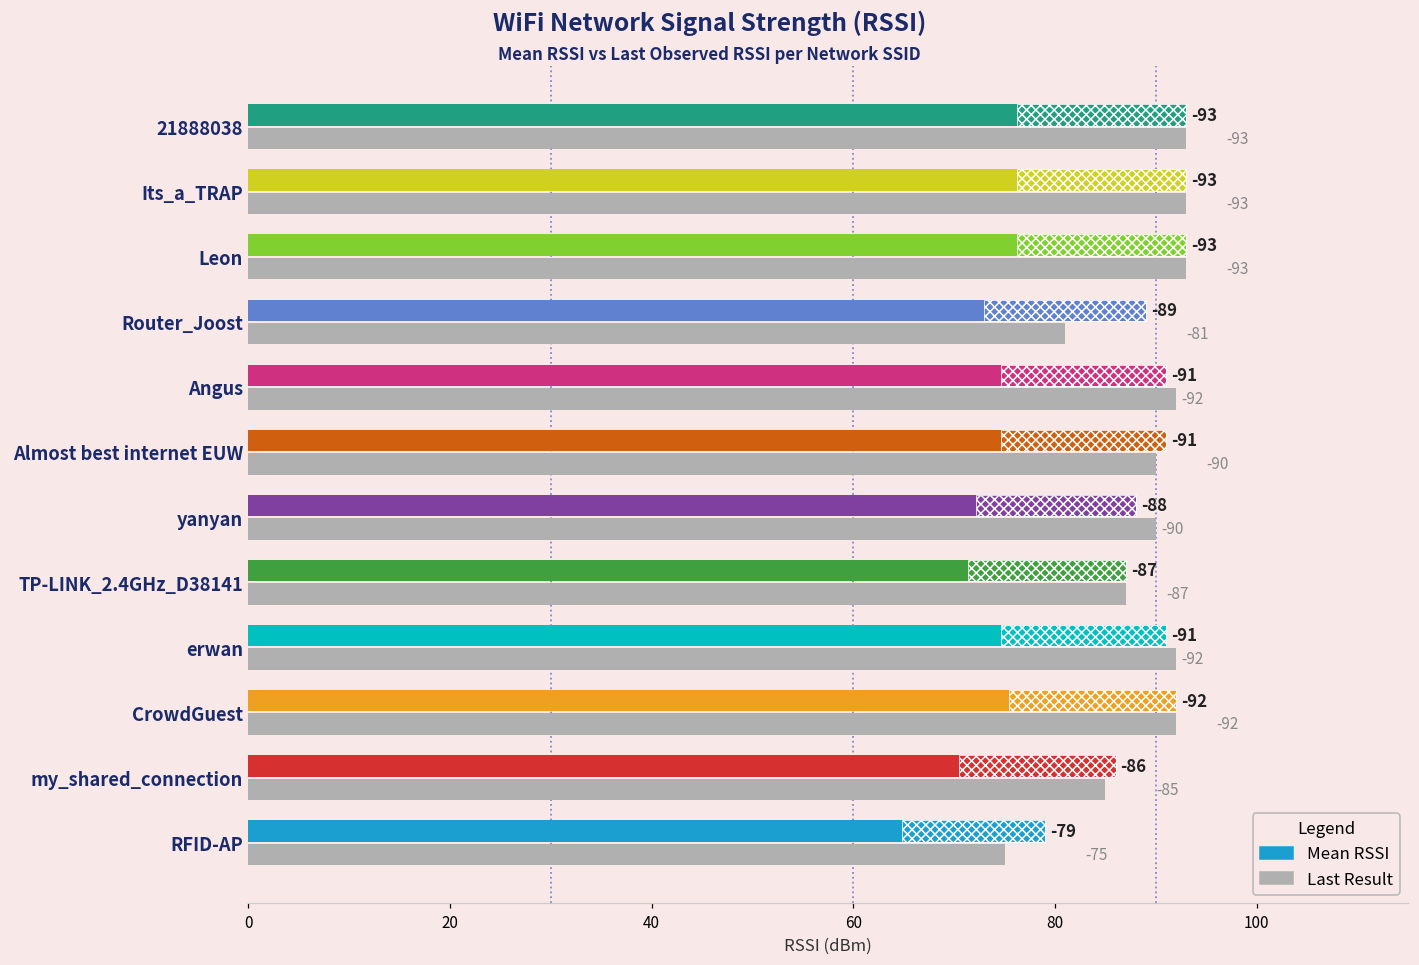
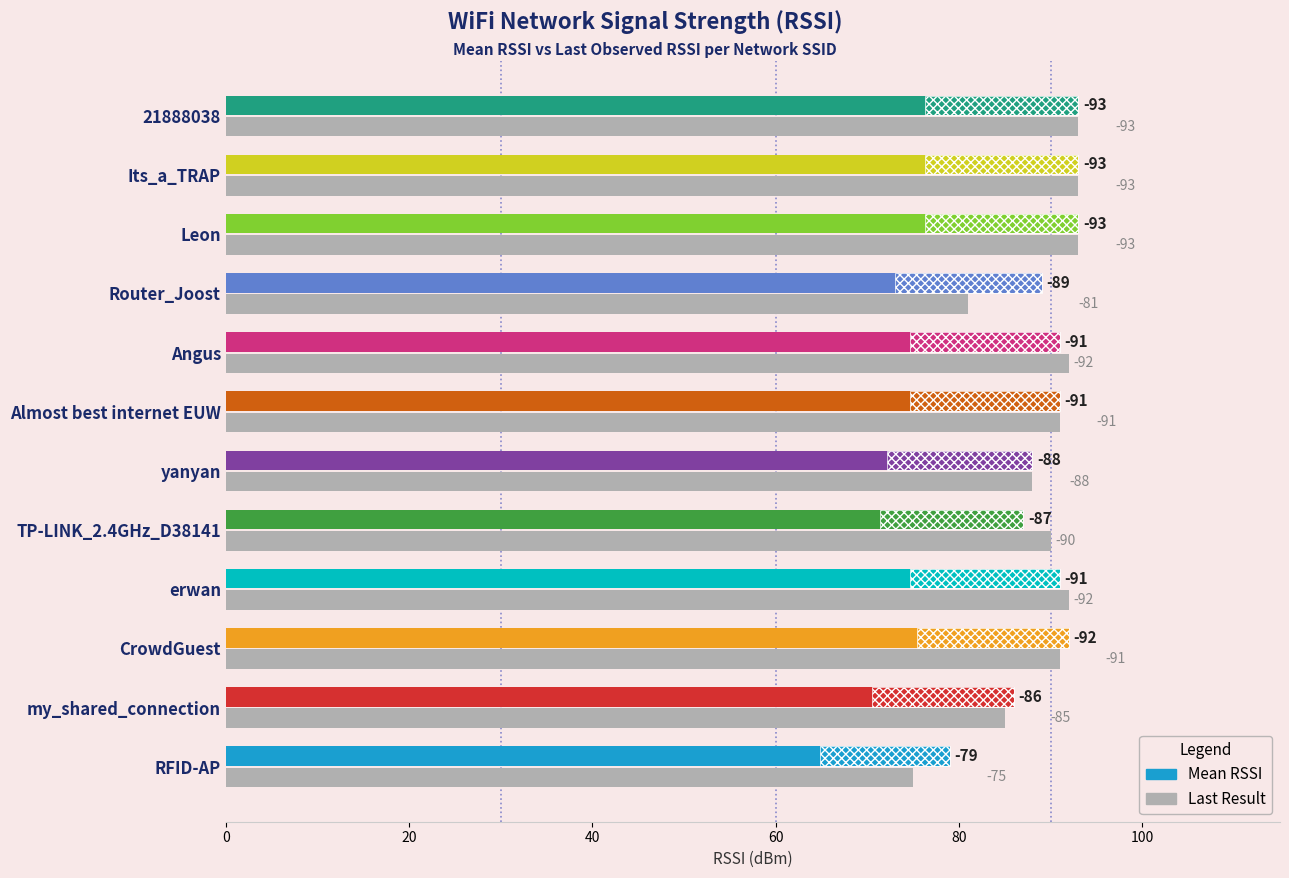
Last Result, Almost best internet EUW: -90 -> -91
Last Result, yanyan: -90 -> -88
Last Result, TP-LINK_2.4GHz_D38141: -87 -> -90
Last Result, CrowdGuest: -92 -> -91
